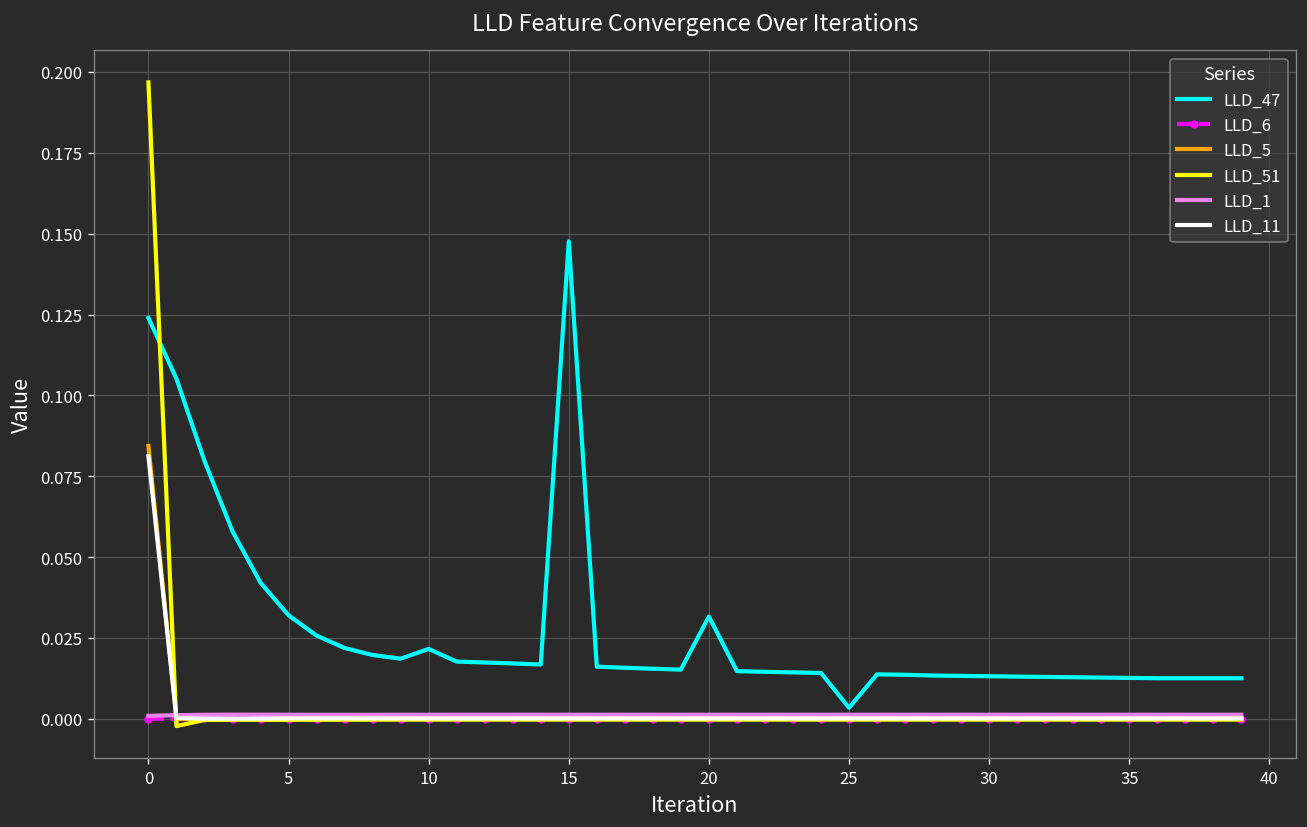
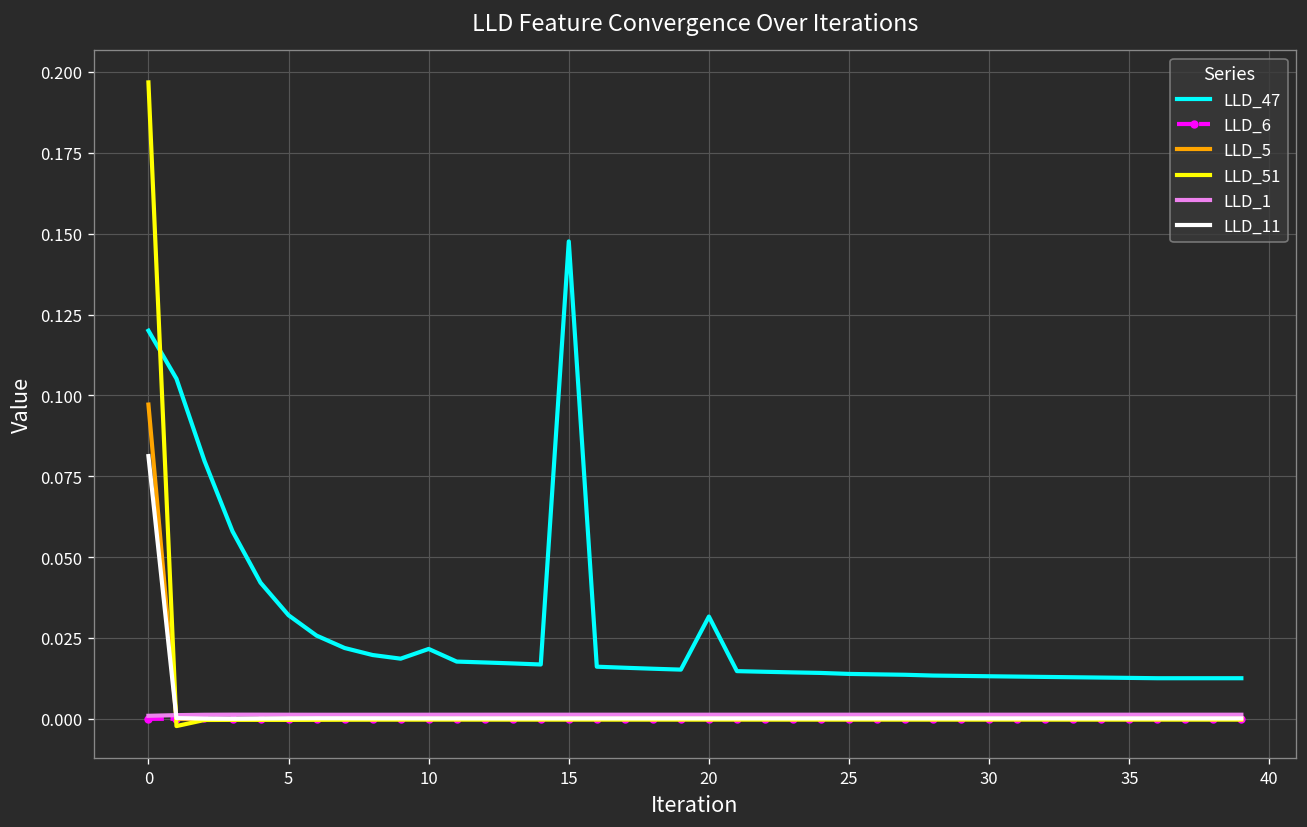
LLD_47, 0: 0.124 -> 0.120
LLD_5, 0: 0.084 -> 0.097
LLD_47, 25: 0.003 -> 0.014
